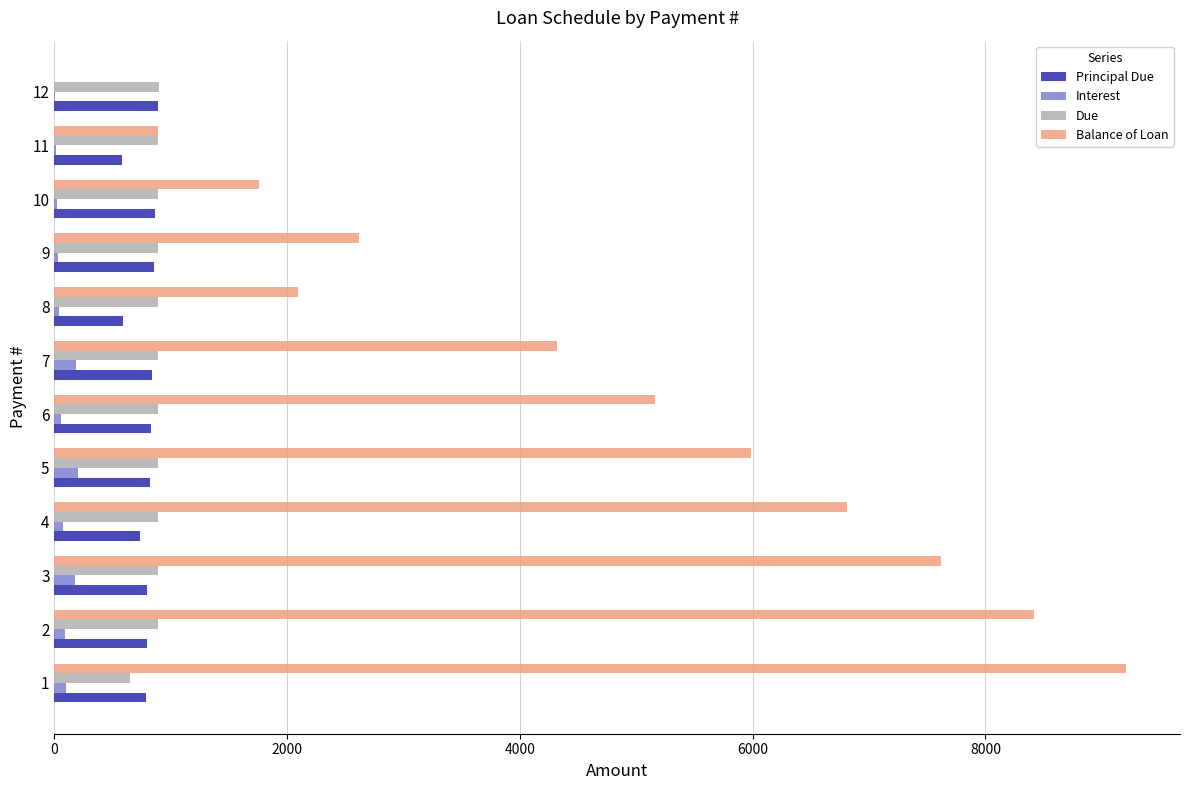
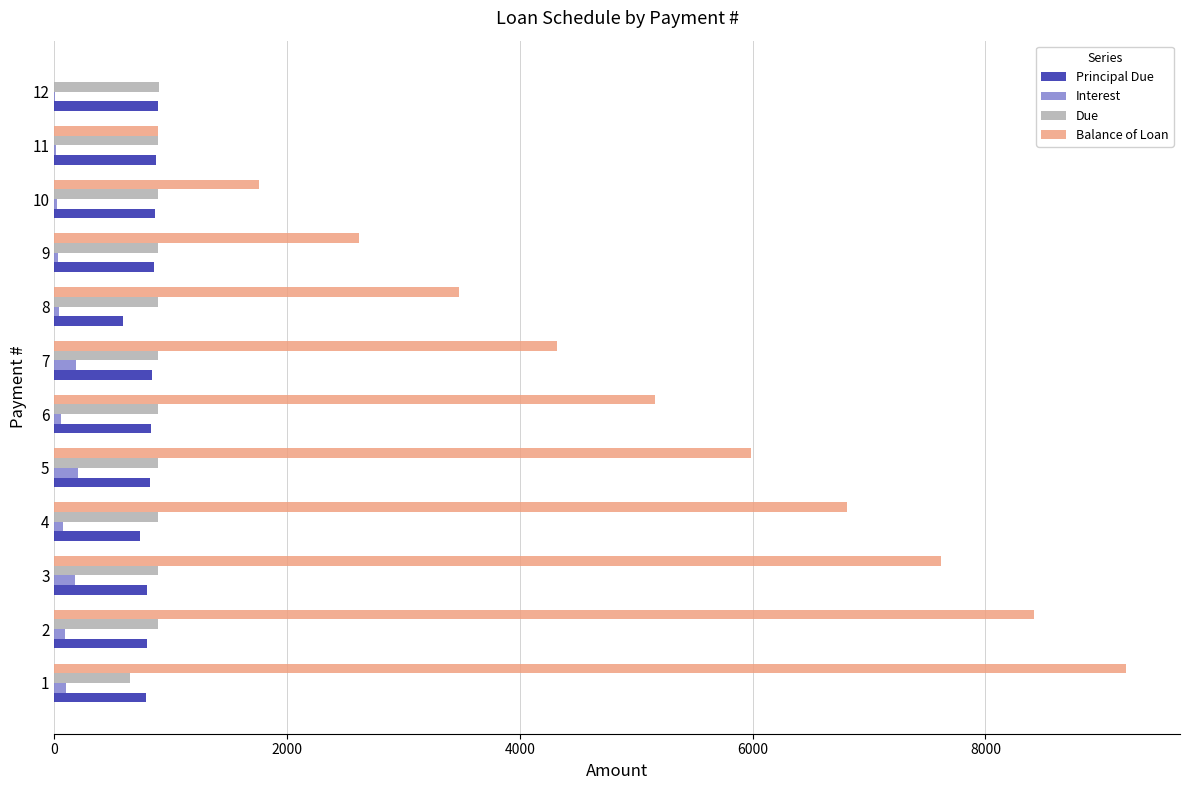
Principal Due, 11: 580 -> 870
Balance of Loan, 8: 2090 -> 3480
